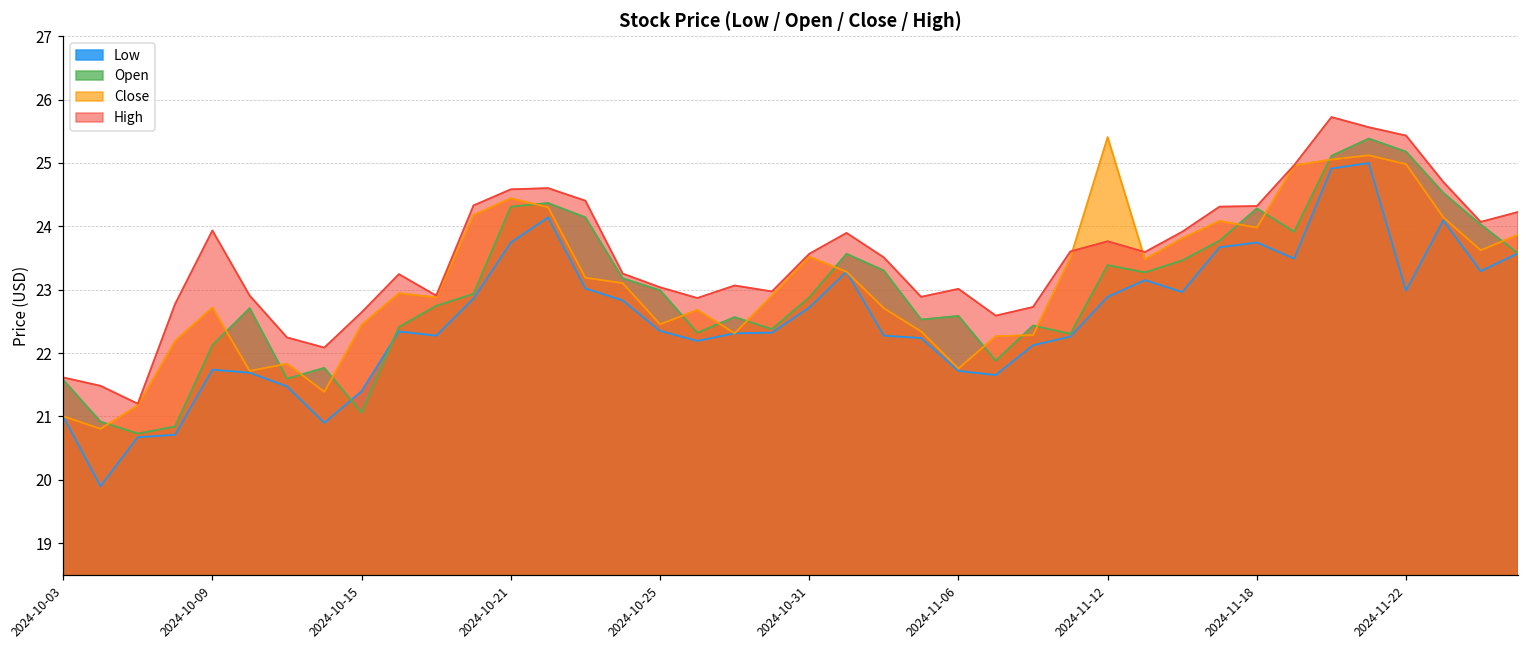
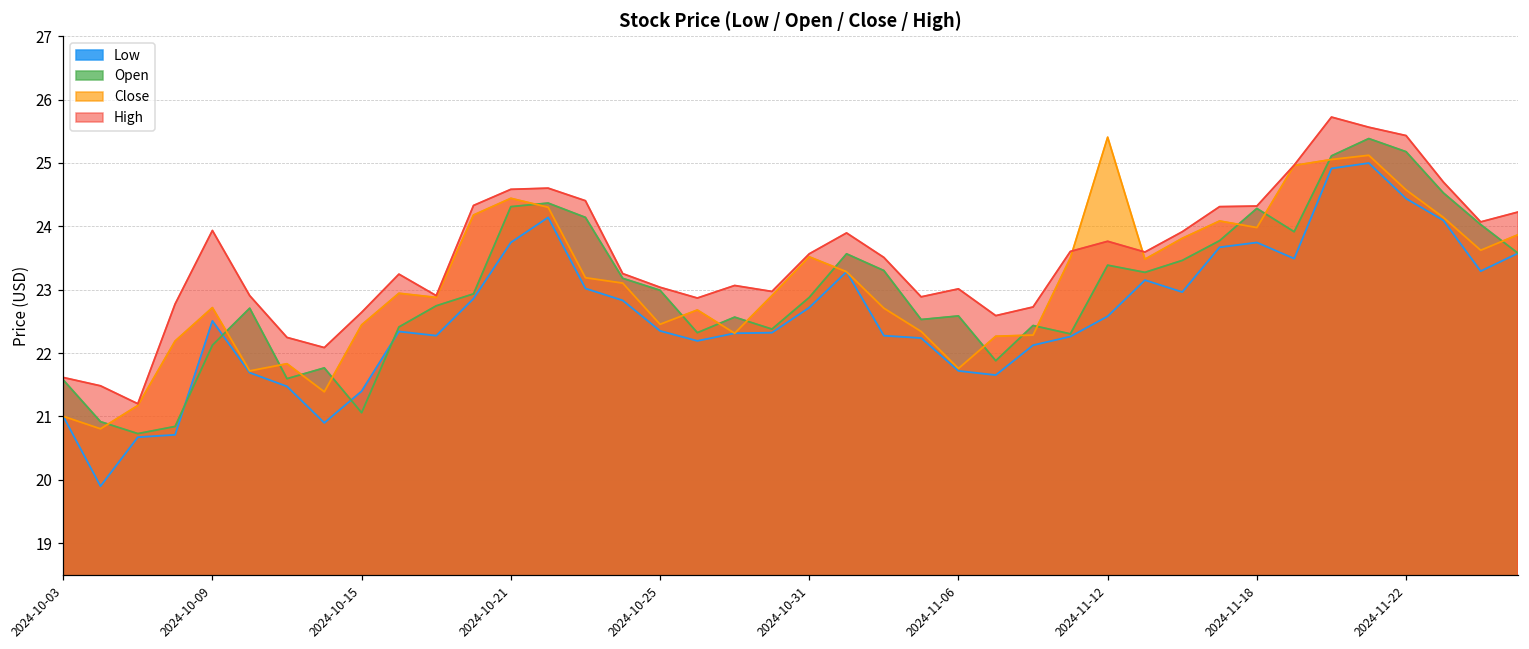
Low, 2024-10-09: 21.7 -> 22.5
Low, 2024-11-12: 22.9 -> 22.6
Low, 2024-11-22: 23.0 -> 24.4
Close, 2024-11-22: 25.0 -> 24.6
